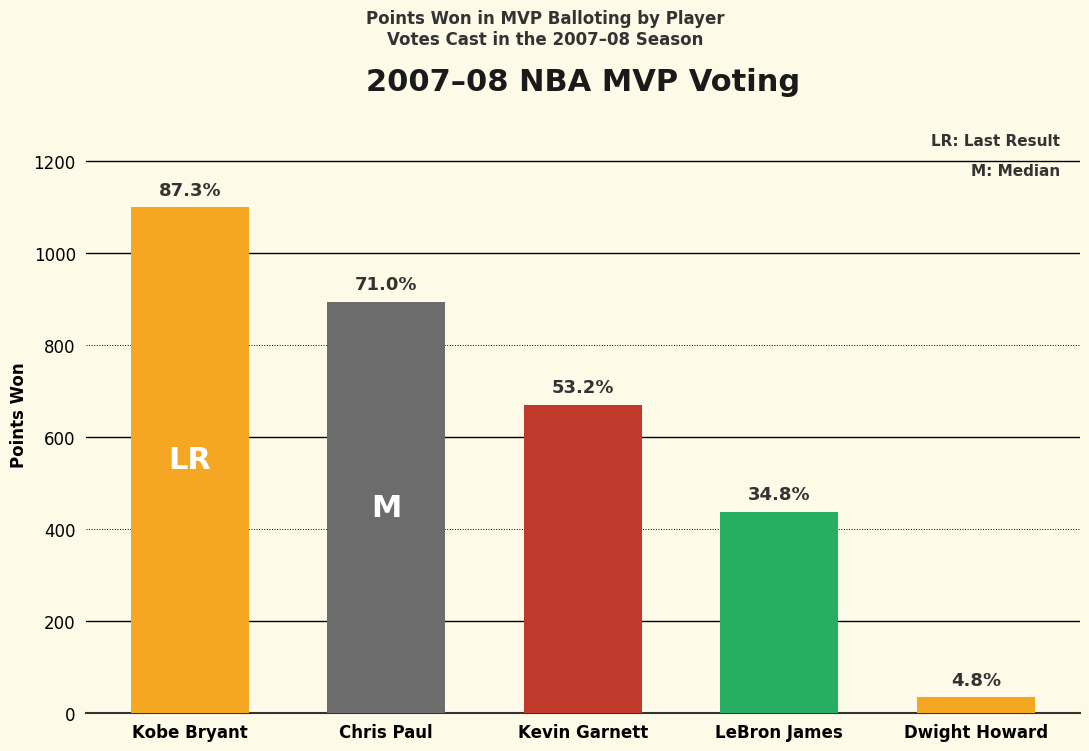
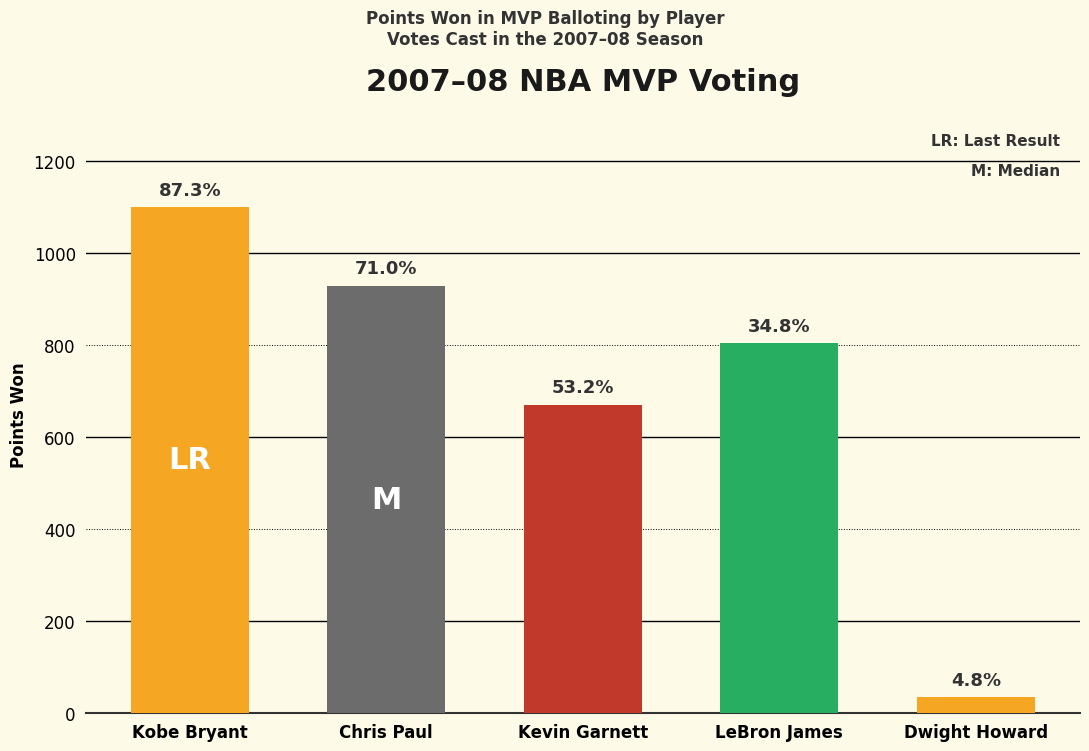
Chris Paul: 890 -> 930
LeBron James: 440 -> 800
